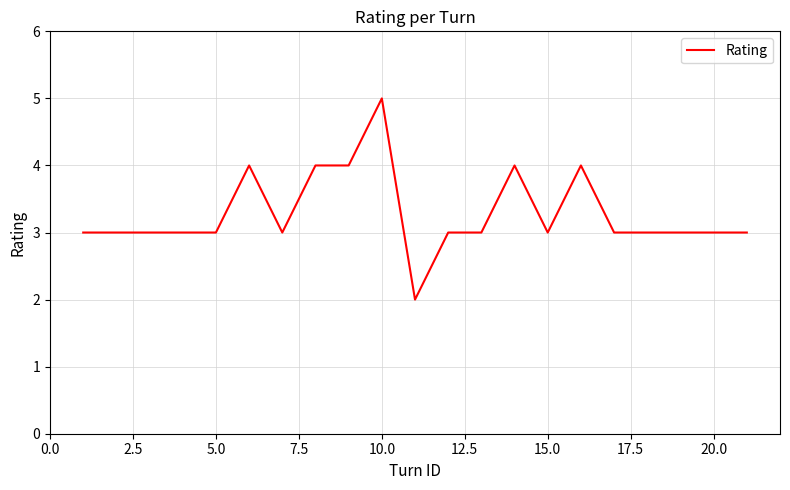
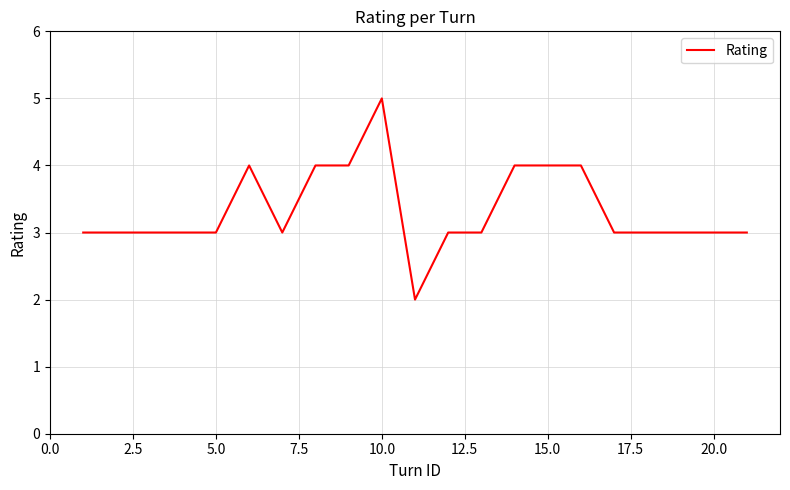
15.0: 3 -> 4
